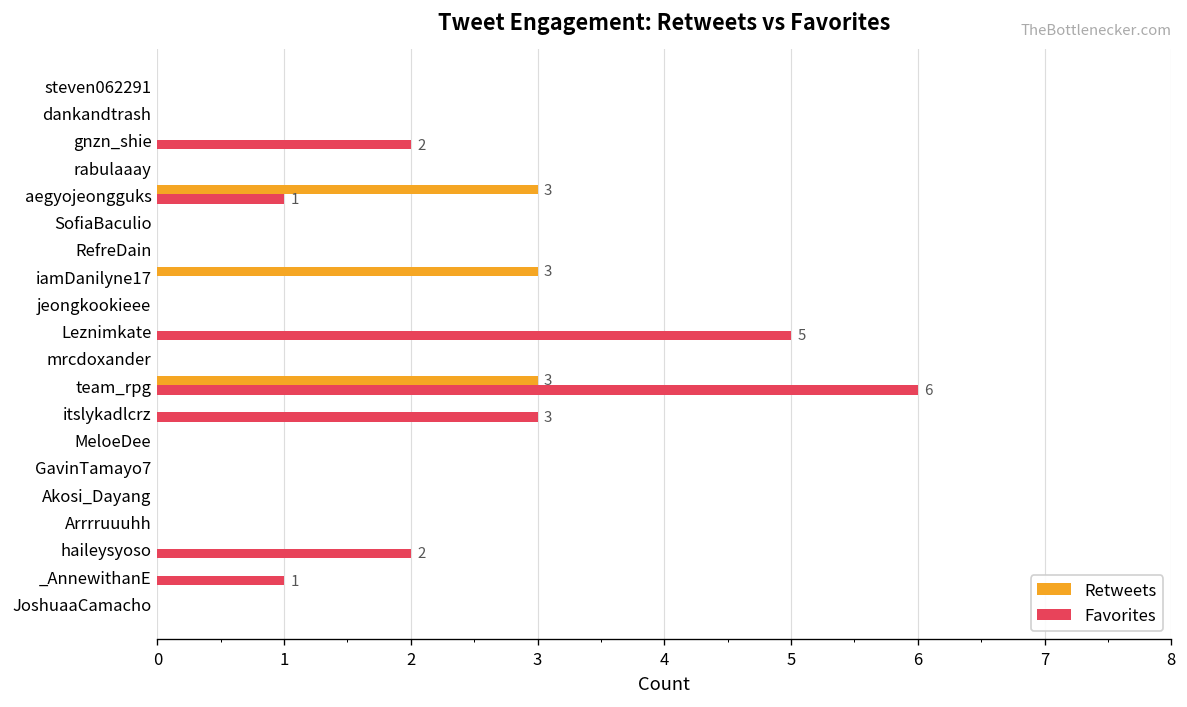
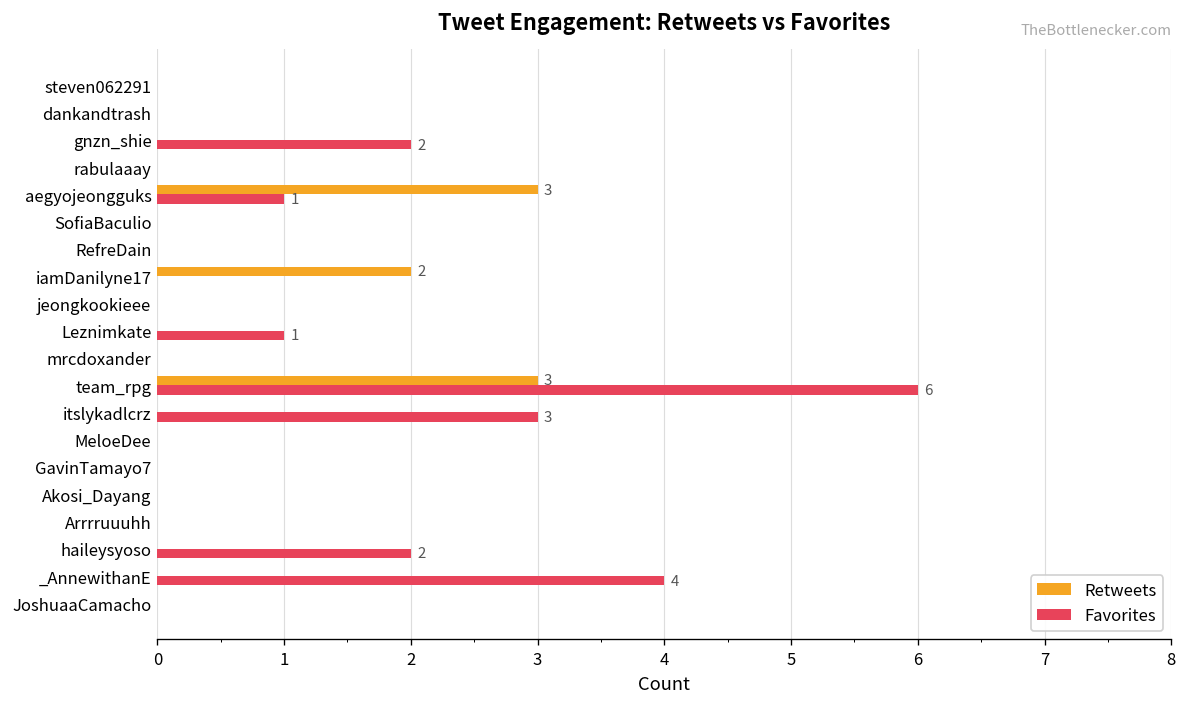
Retweets, iamDanilyne17: 3 -> 2
Favorites, Leznimkate: 5 -> 1
Favorites, _AnnewithanE: 1 -> 4
